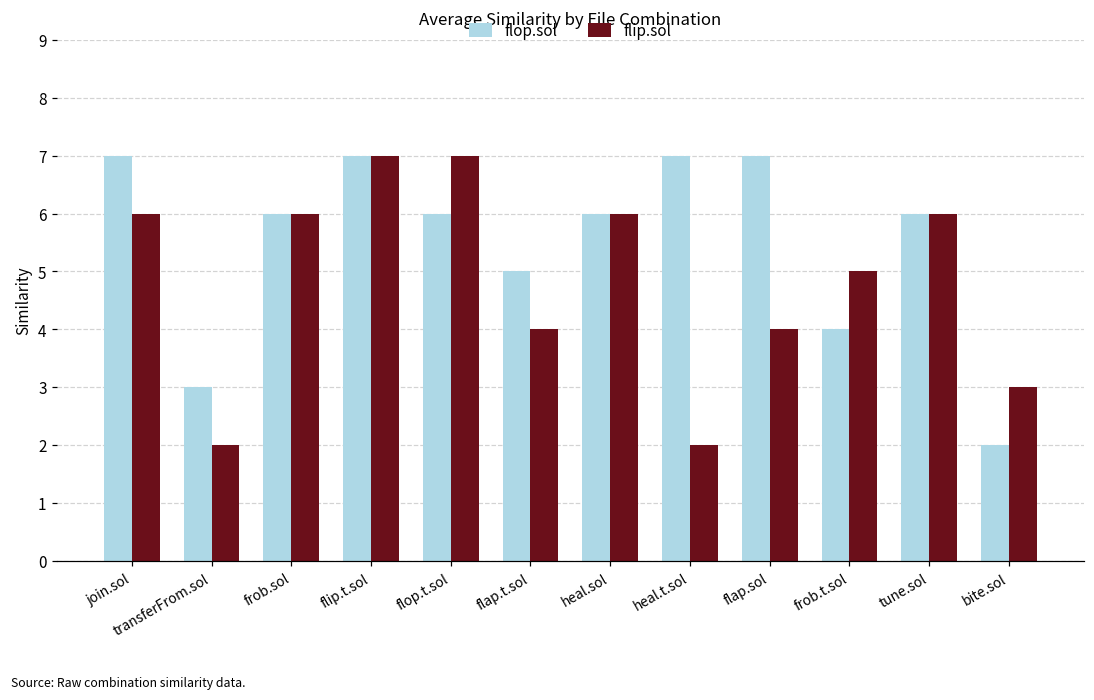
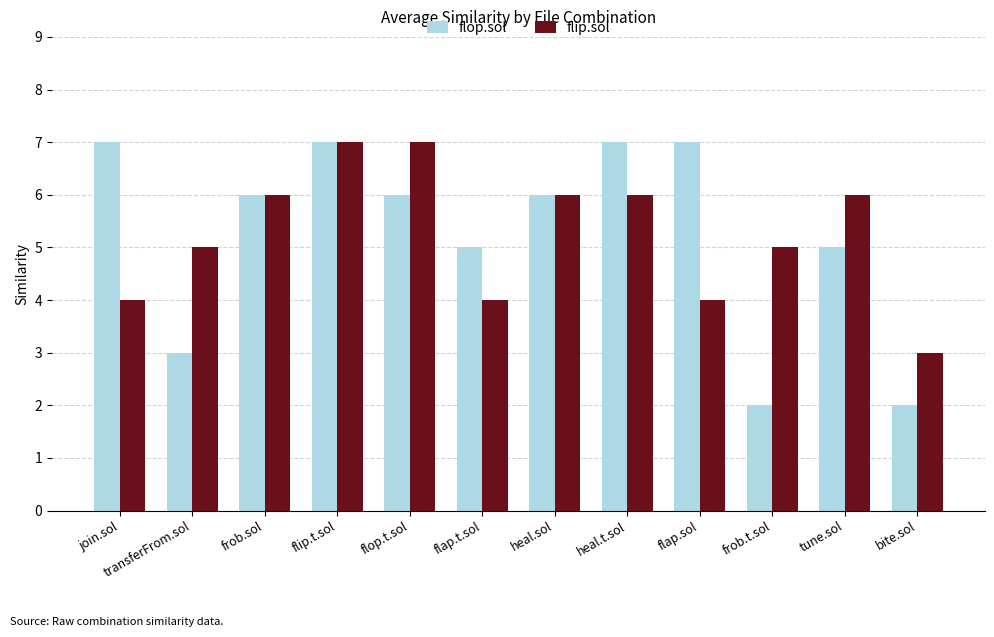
flip.sol, join.sol: 6 -> 4
flip.sol, transferFrom.sol: 2 -> 5
flip.sol, heal.t.sol: 2 -> 6
flop.sol, frob.t.sol: 4 -> 2
flop.sol, tune.sol: 6 -> 5
